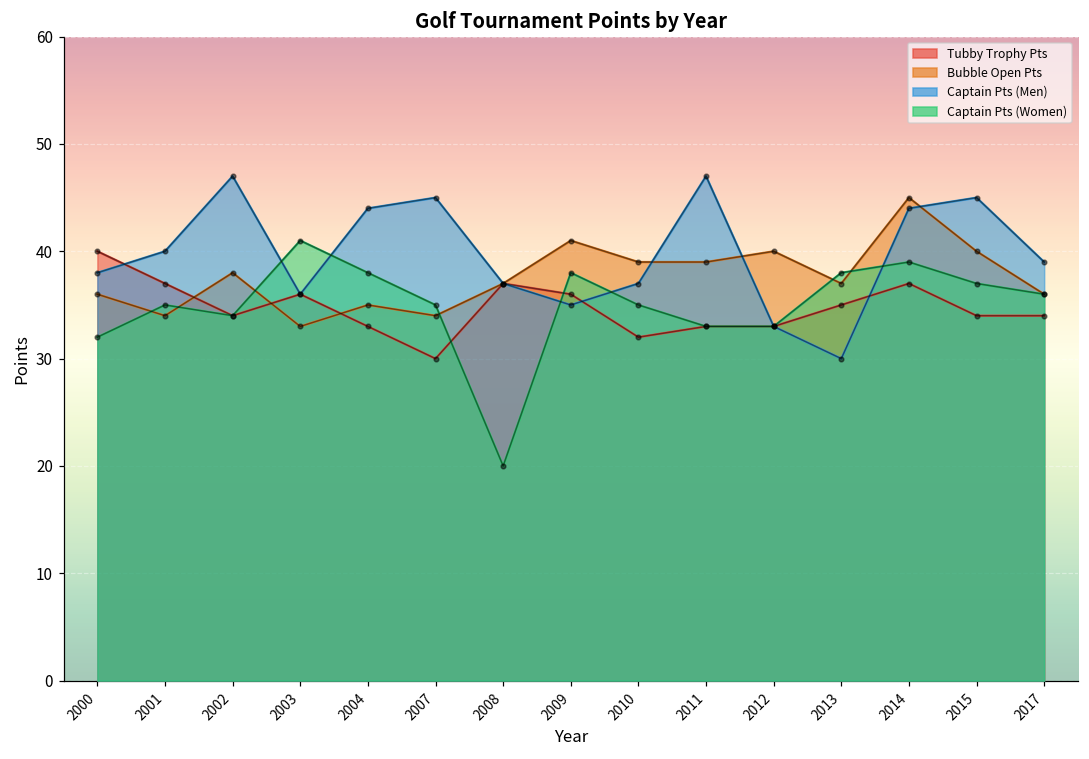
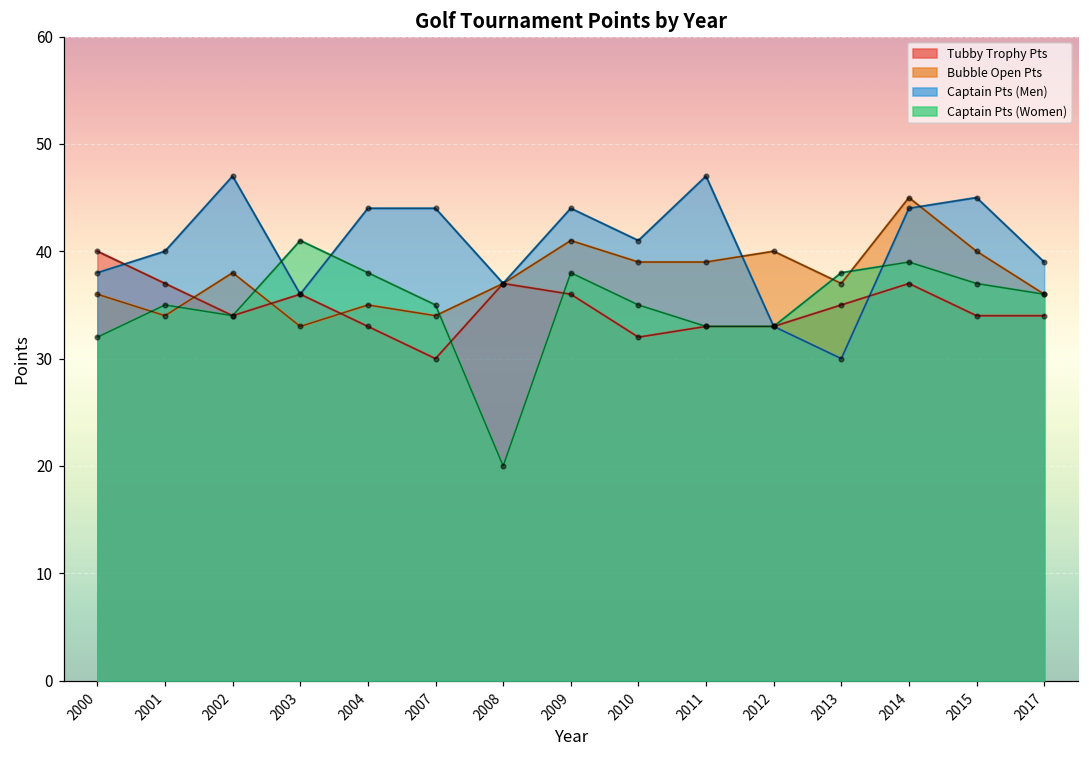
Captain Pts (Men), 2007: 45 -> 44
Captain Pts (Men), 2009: 35 -> 44
Captain Pts (Men), 2010: 37 -> 41
